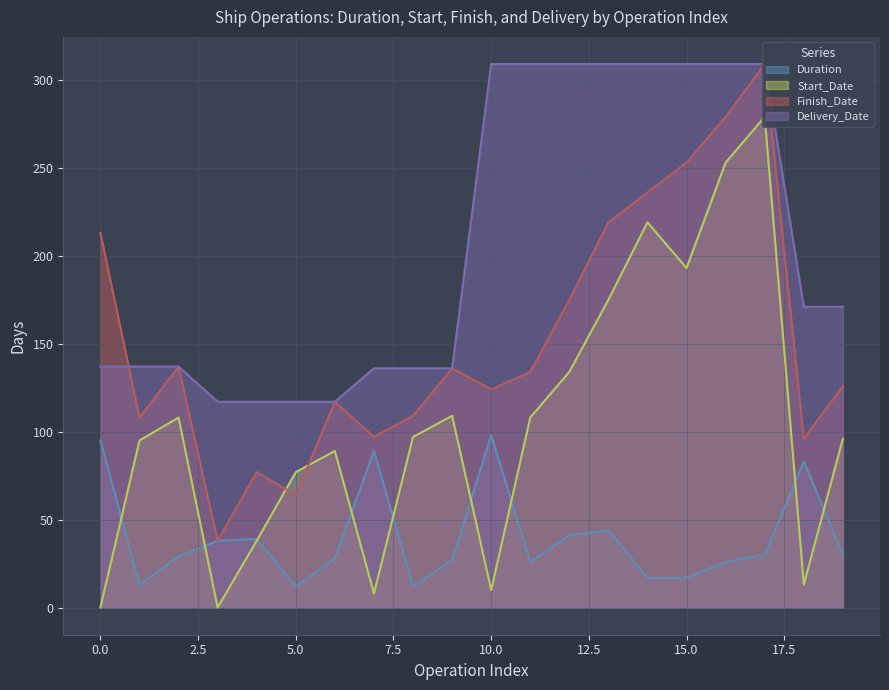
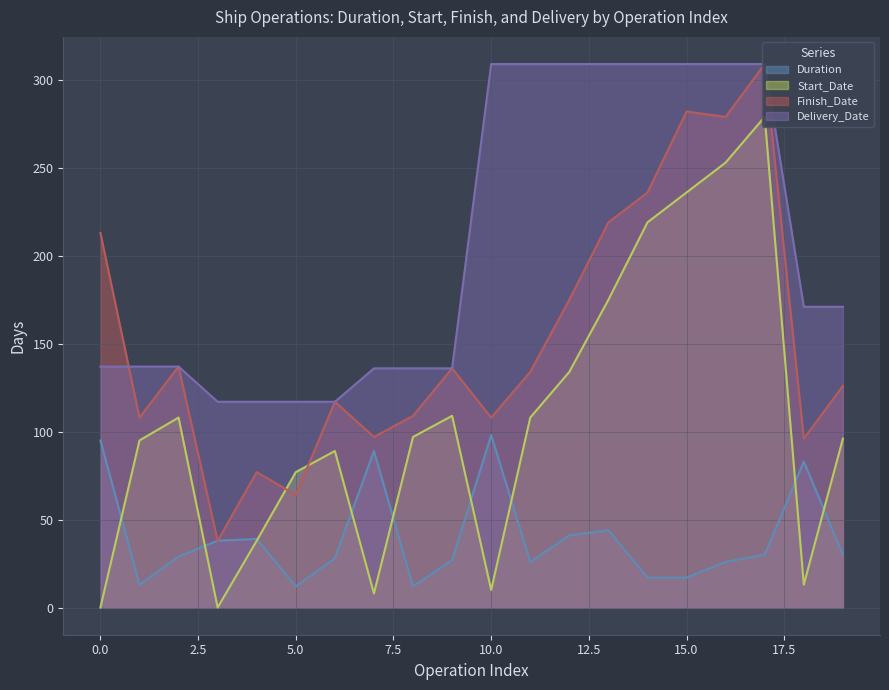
Finish_Date, 10.0: 124 -> 108
Start_Date, 15.0: 193 -> 236
Finish_Date, 15.0: 253 -> 282
